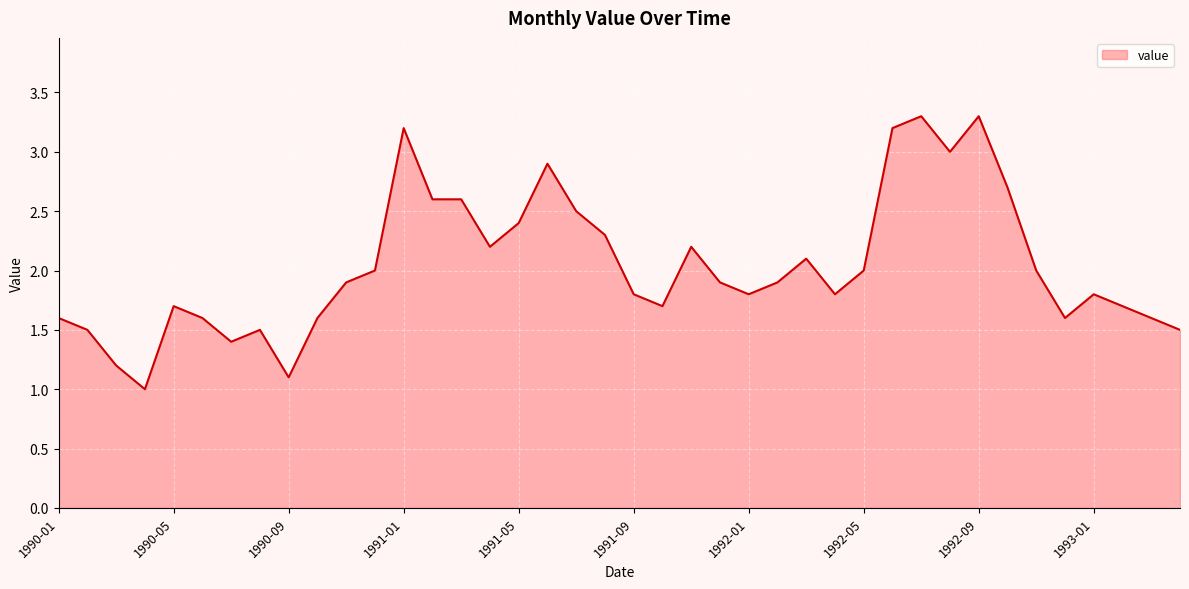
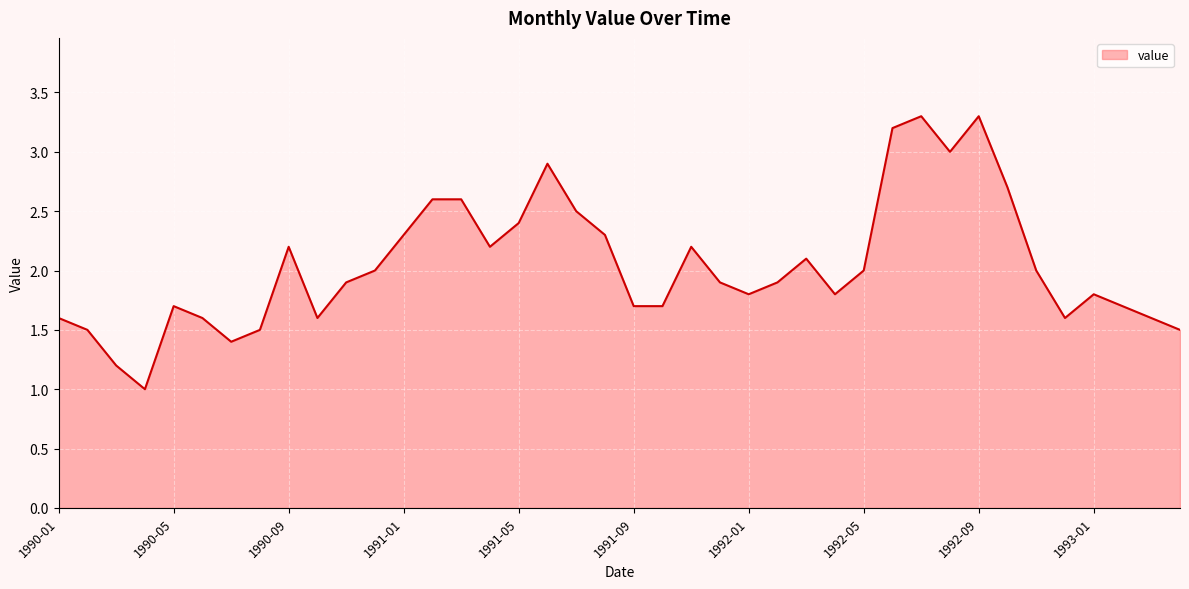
1990-09: 1.1 -> 2.2
1991-01: 3.2 -> 2.3
1991-09: 1.8 -> 1.7
